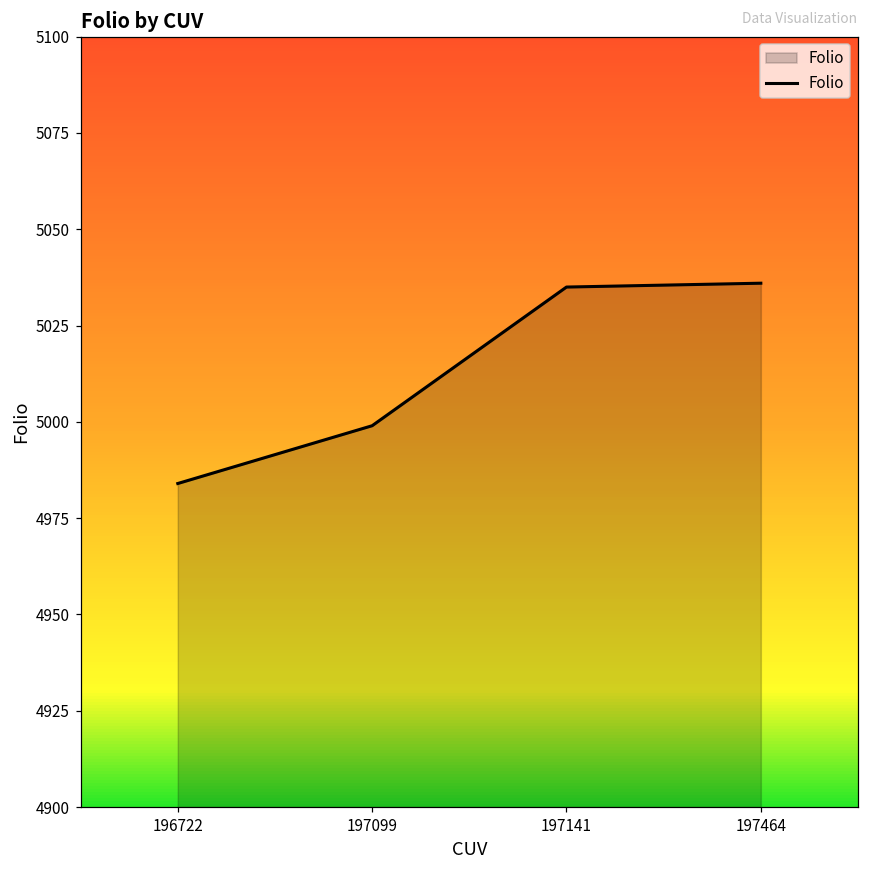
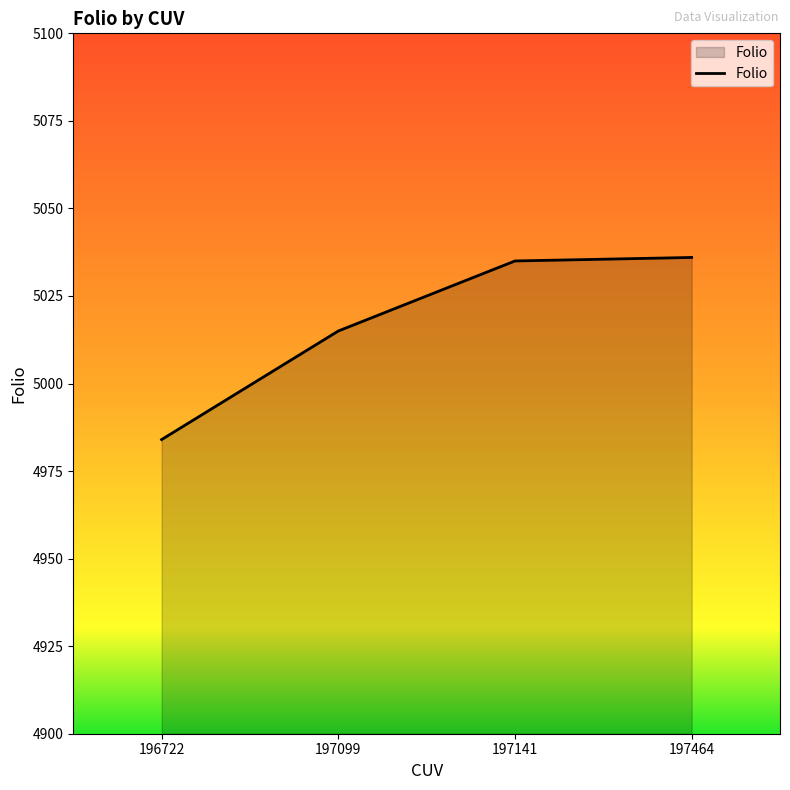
197099: 4999 -> 5015
